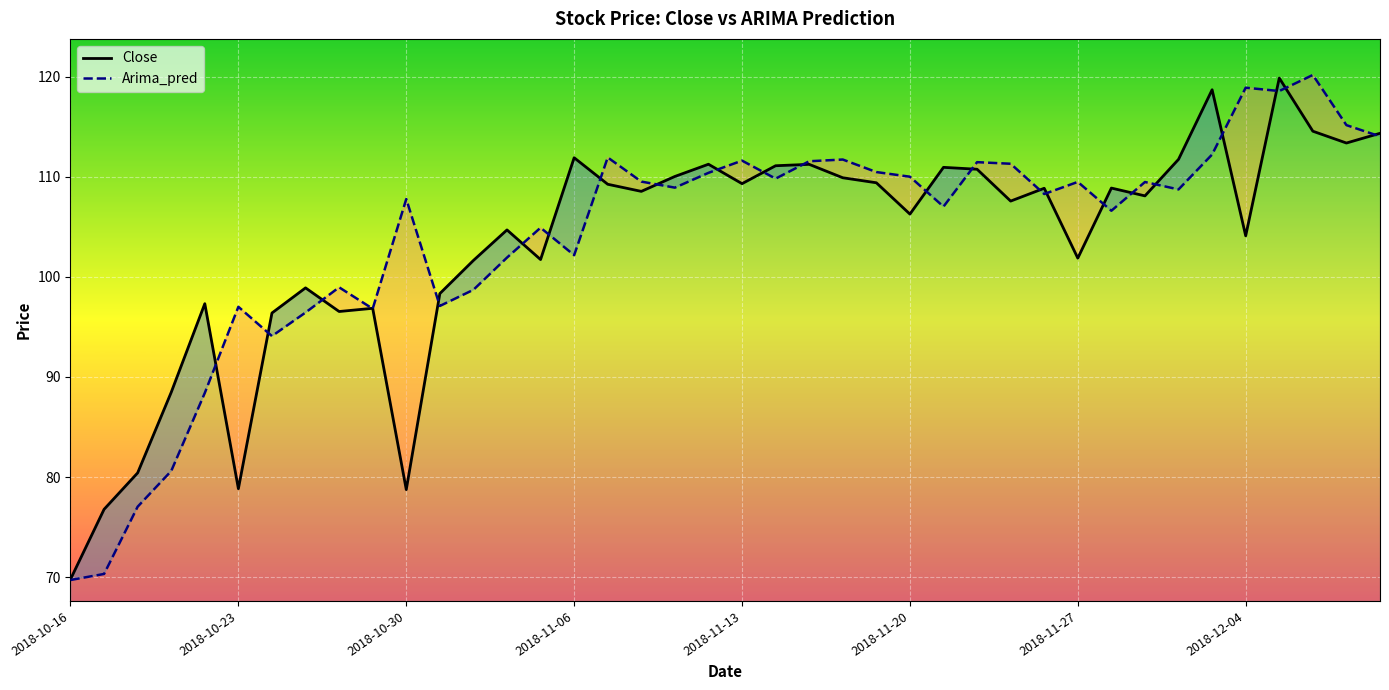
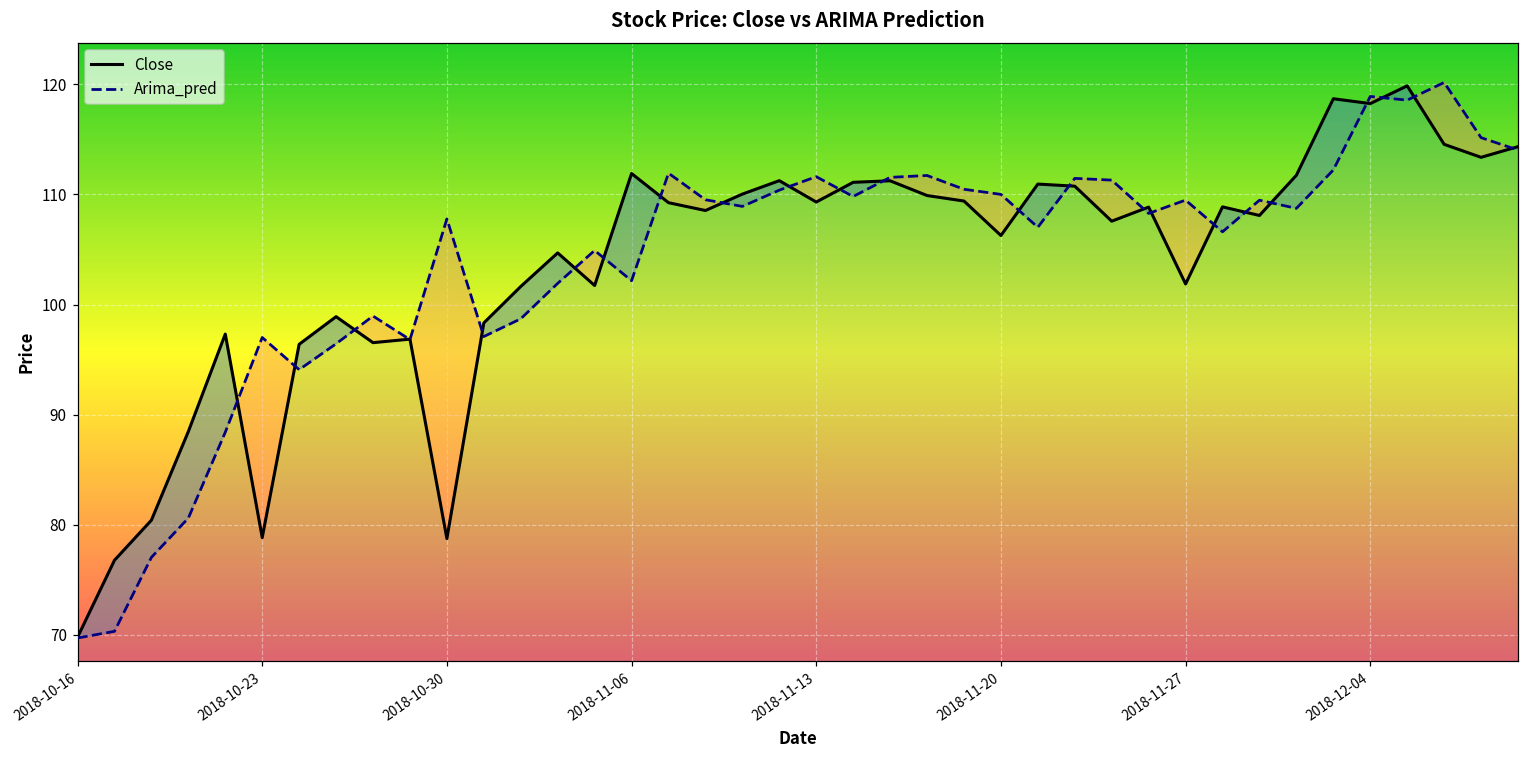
Close, 2018-12-04: 104.1 -> 118.3
